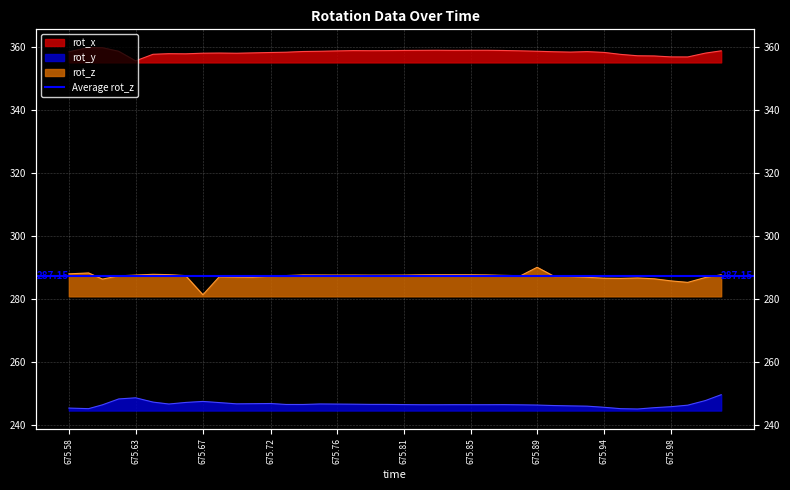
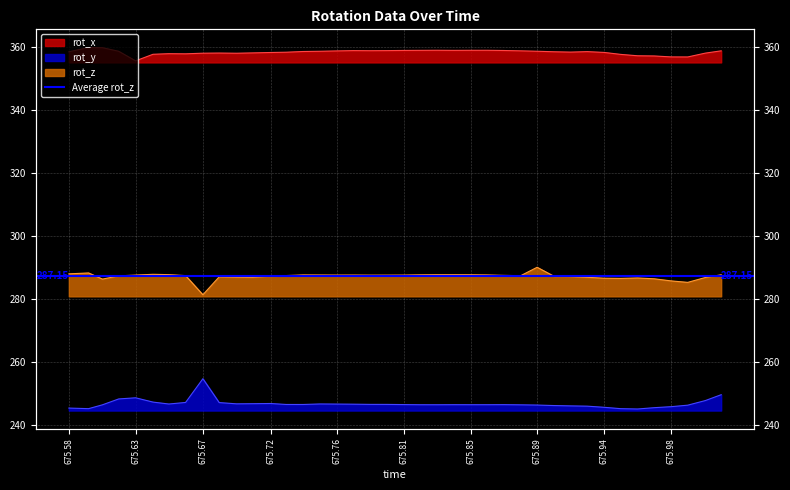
rot_y, 675.67: 247 -> 255
